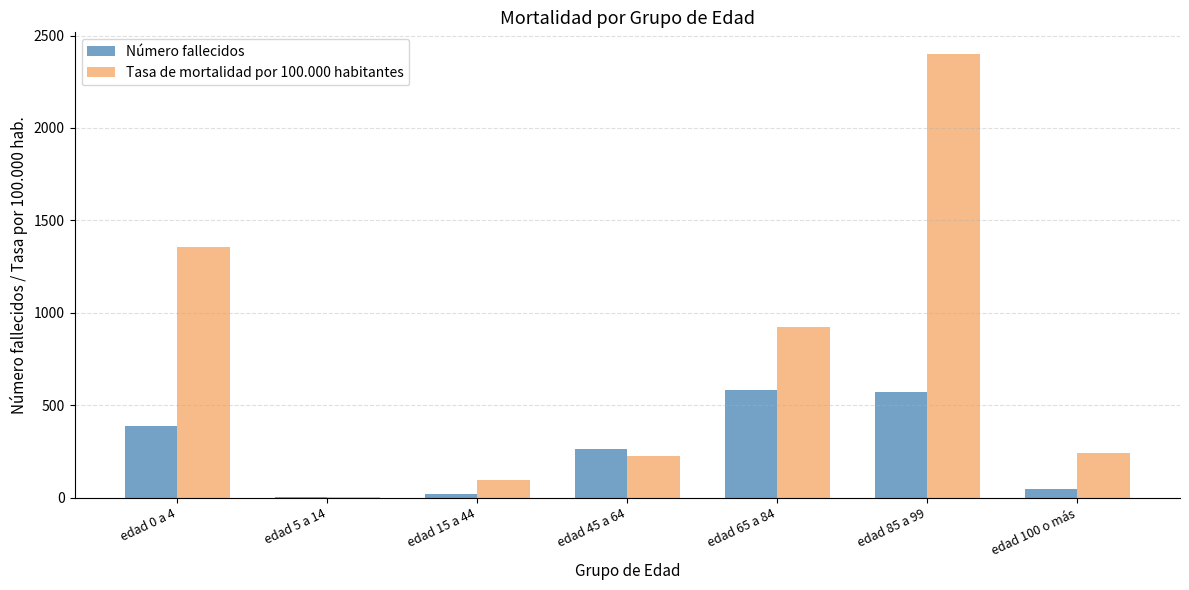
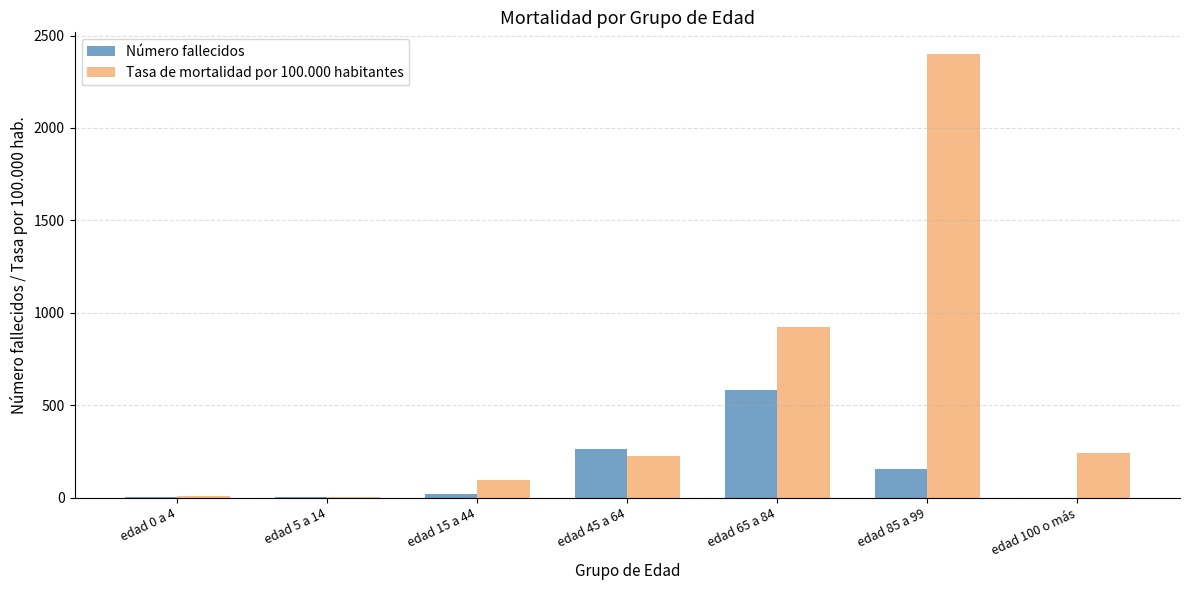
Número fallecidos, edad 0 a 4: 390 -> 0
Tasa de mortalidad por 100.000 habitantes, edad 0 a 4: 1360 -> 10
Número fallecidos, edad 85 a 99: 570 -> 160
Número fallecidos, edad 100 o más: 50 -> 0
